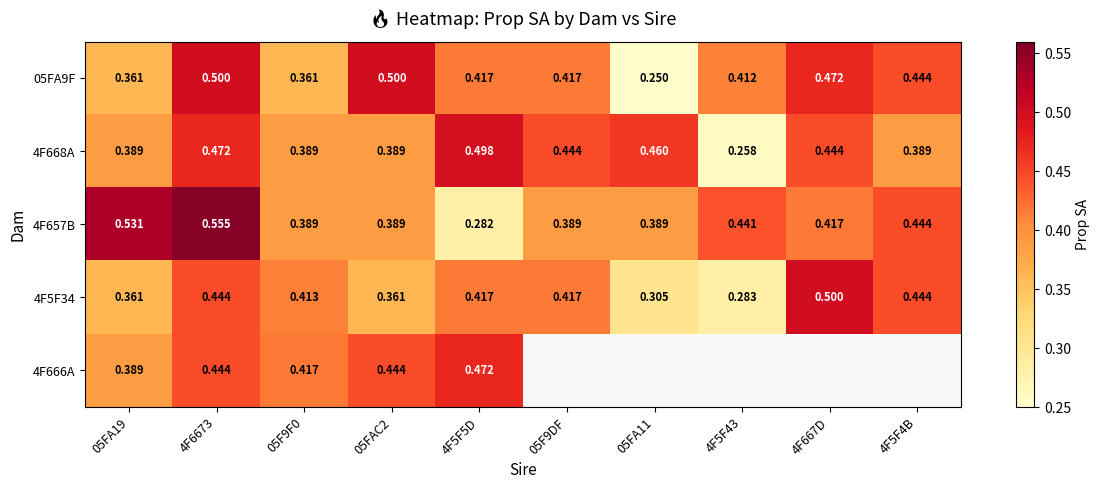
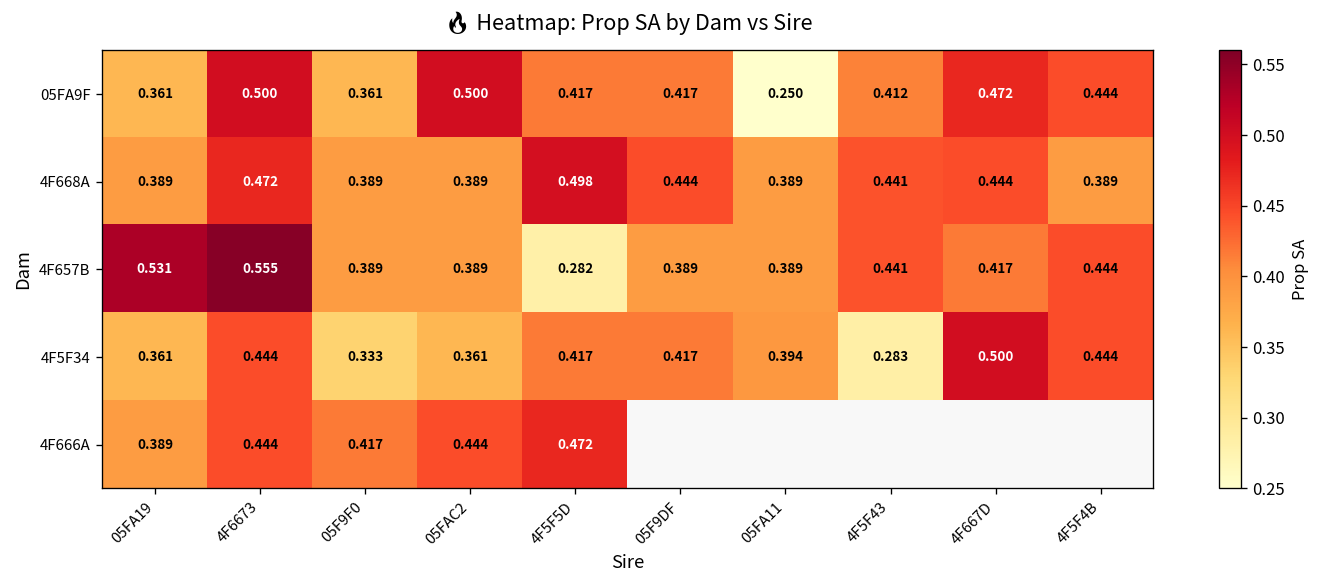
4F668A, 05FA11: 0.460 -> 0.389
4F668A, 4F5F43: 0.258 -> 0.441
4F5F34, 05F9F0: 0.413 -> 0.333
4F5F34, 05FA11: 0.305 -> 0.394
